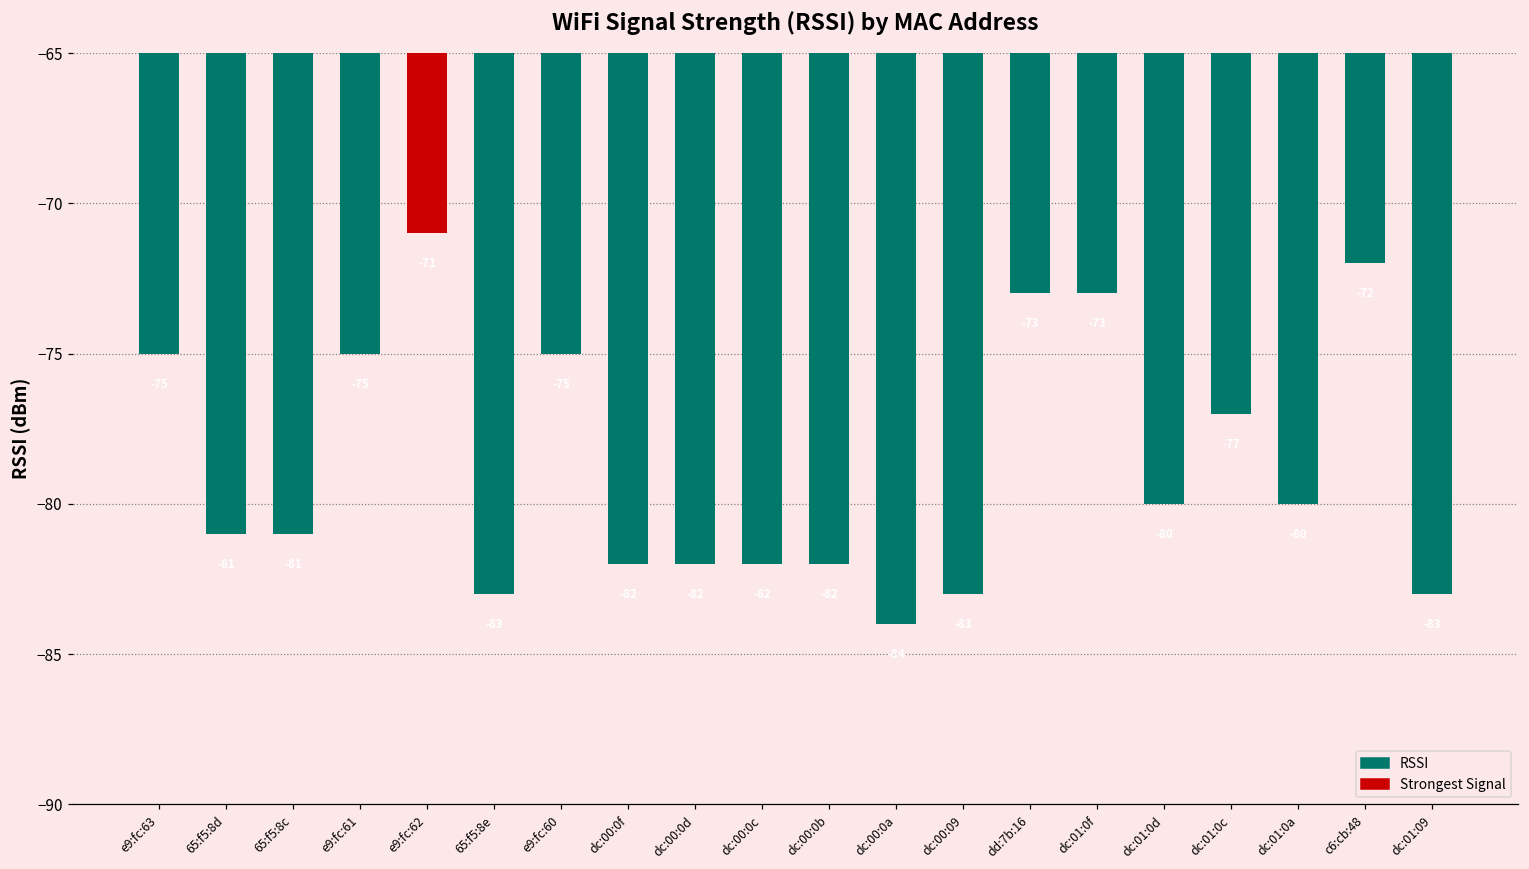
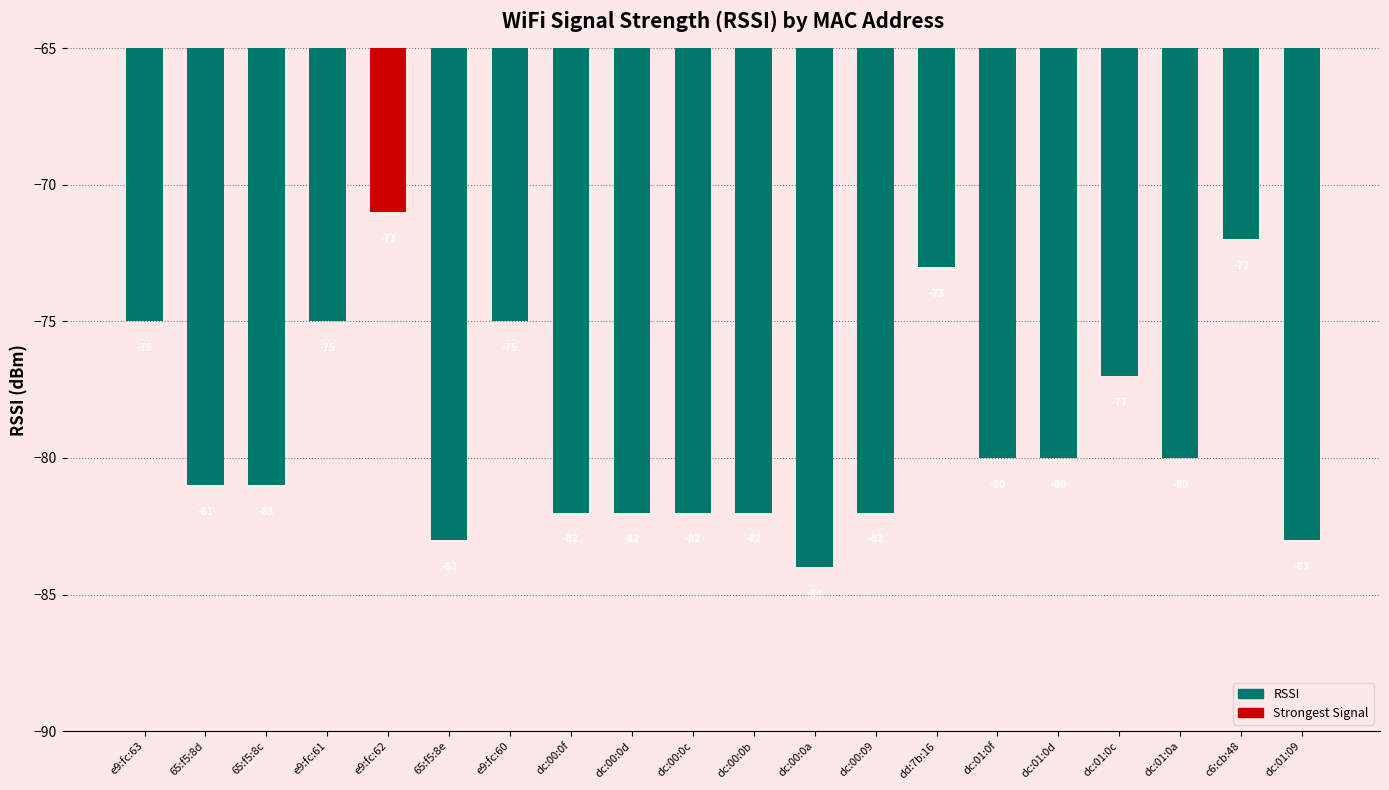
dc:00:09: -83 -> -82
dc:01:0f: -73 -> -80
